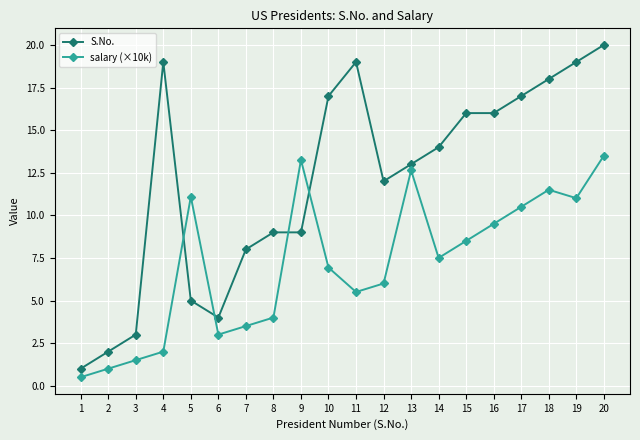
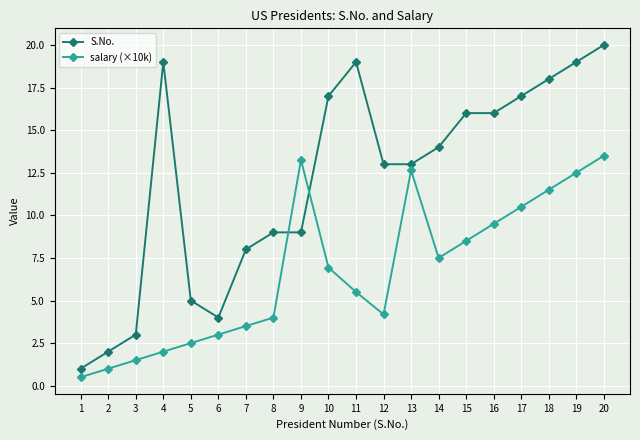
salary (×10k), 5: 11.1 -> 2.5
S.No., 12: 12 -> 13
salary (×10k), 12: 6.0 -> 4.2
salary (×10k), 19: 11.0 -> 12.5
